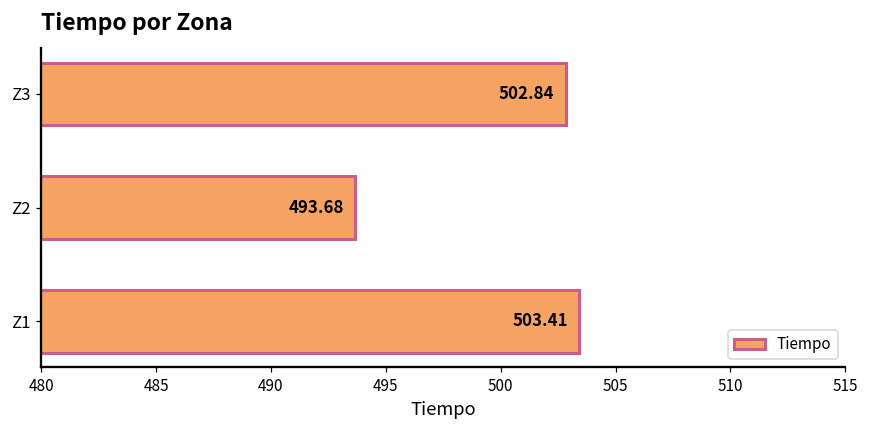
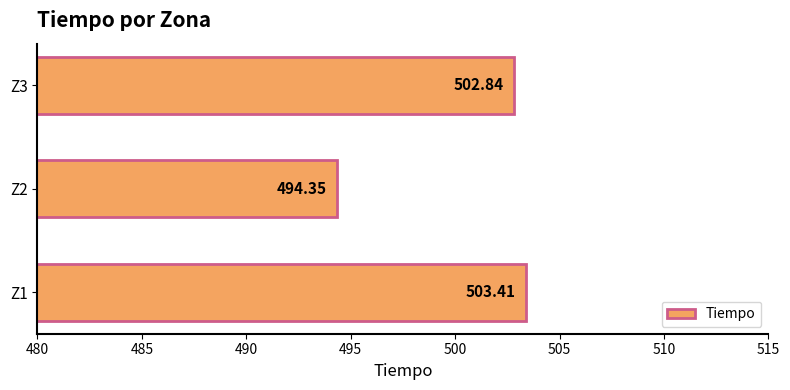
Z2: 493.68 -> 494.35
